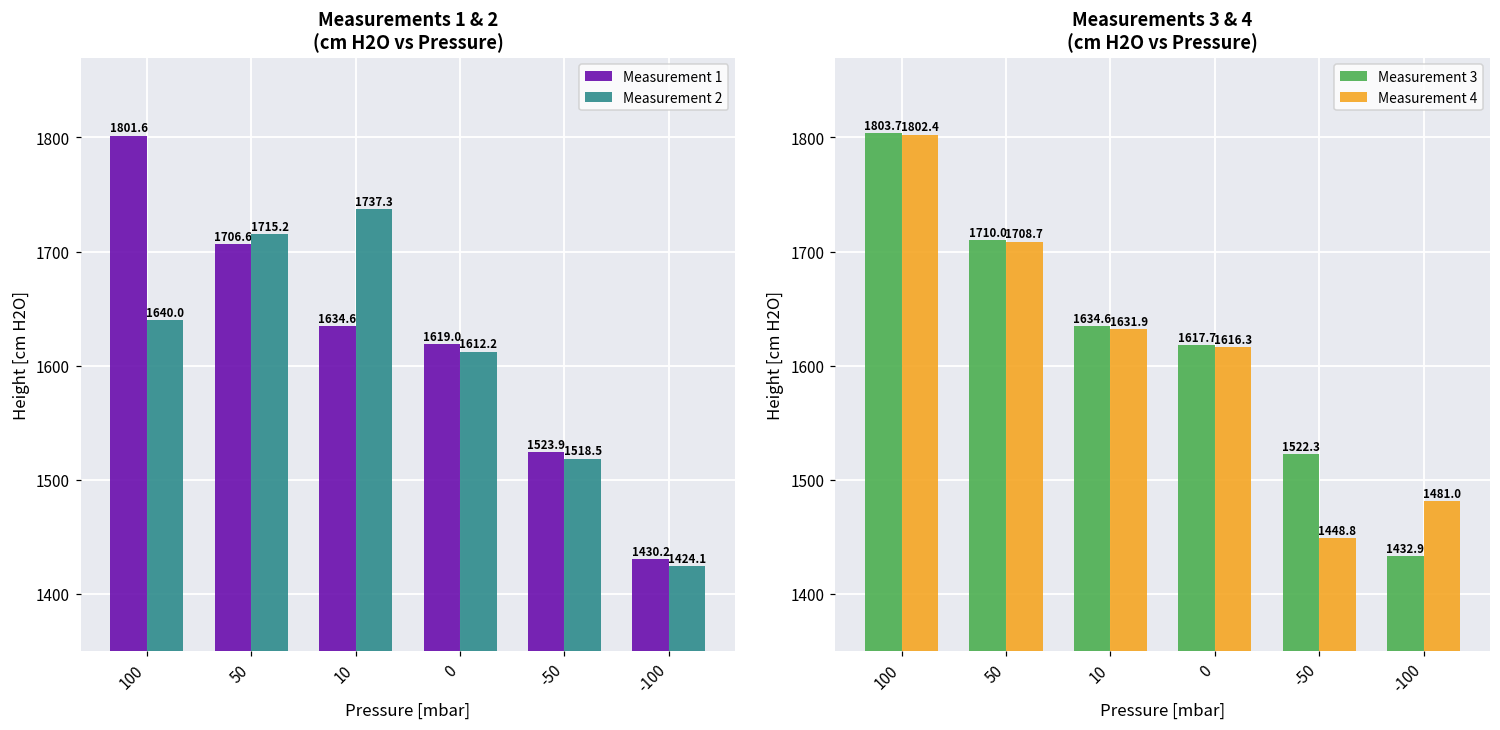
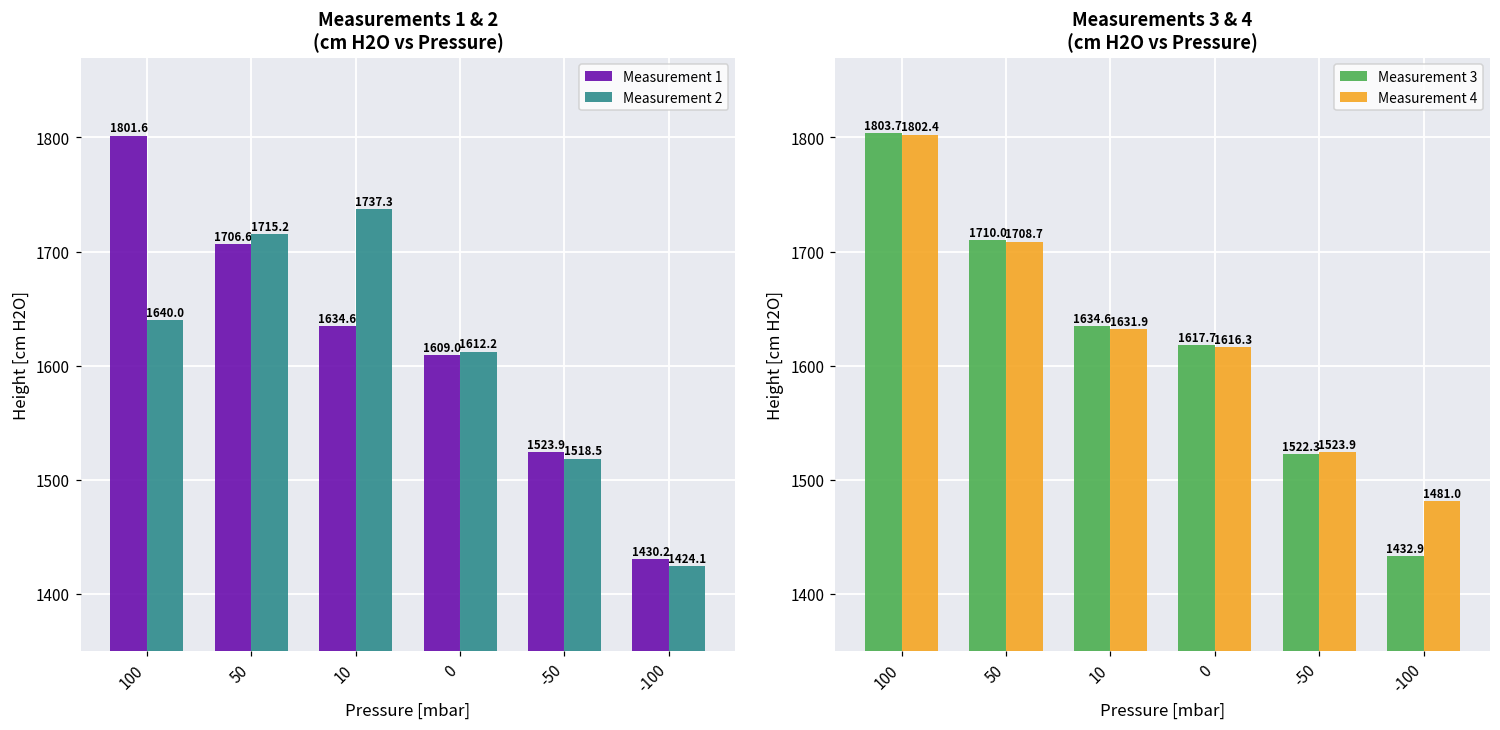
Measurements 1 & 2 (cm H2O vs Pressure), Measurement 1, 0: 1619.0 -> 1609.0
Measurements 3 & 4 (cm H2O vs Pressure), Measurement 4, -50: 1448.8 -> 1523.9
